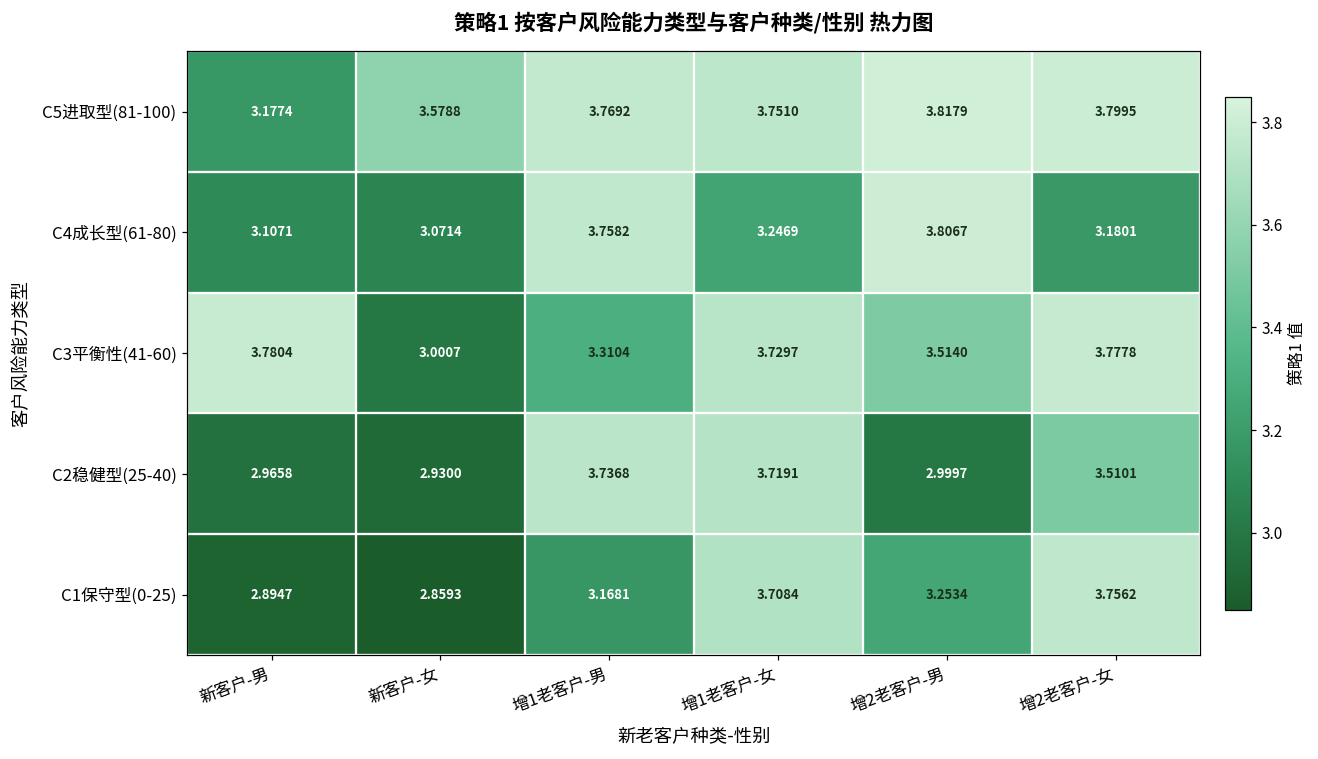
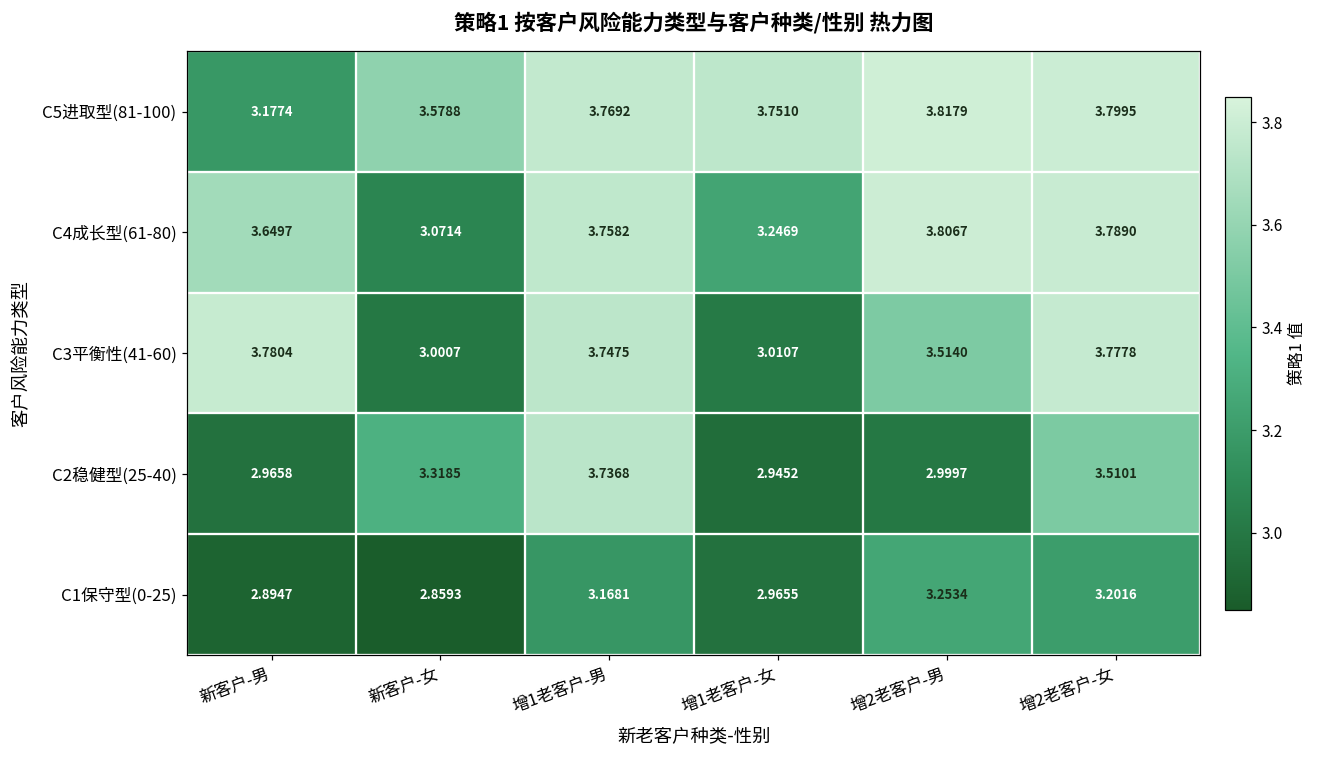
C4成长型(61-80), 新客户-男: 3.1071 -> 3.6497
C4成长型(61-80), 增2老客户-女: 3.1801 -> 3.7890
C3平衡性(41-60), 增1老客户-男: 3.3104 -> 3.7475
C3平衡性(41-60), 增1老客户-女: 3.7297 -> 3.0107
C2稳健型(25-40), 新客户-女: 2.9300 -> 3.3185
C2稳健型(25-40), 增1老客户-女: 3.7191 -> 2.9452
C1保守型(0-25), 增1老客户-女: 3.7084 -> 2.9655
C1保守型(0-25), 增2老客户-女: 3.7562 -> 3.2016
